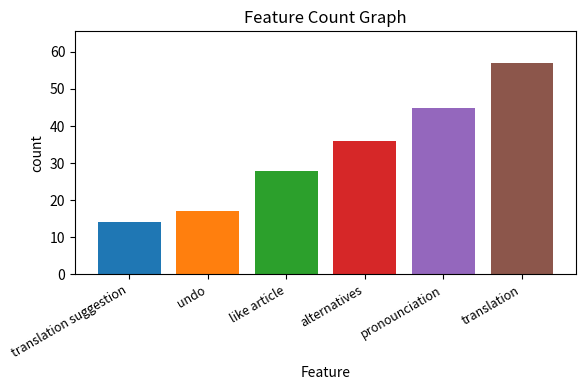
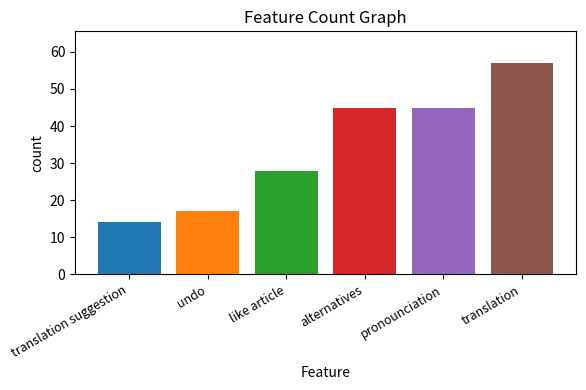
alternatives: 36 -> 45
